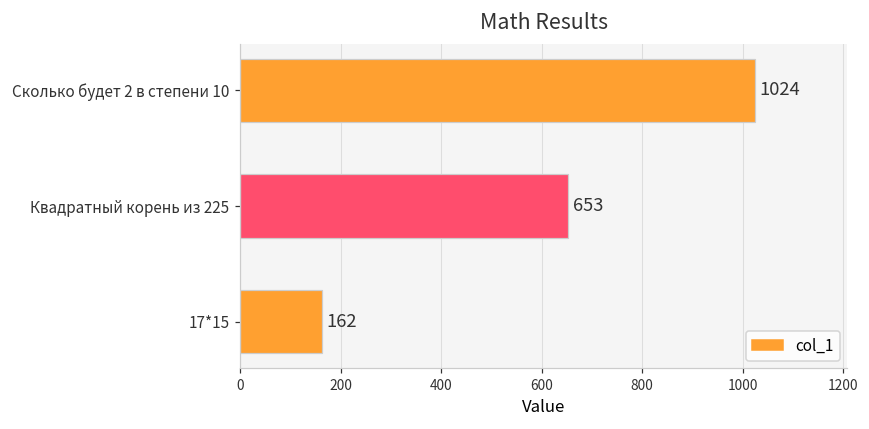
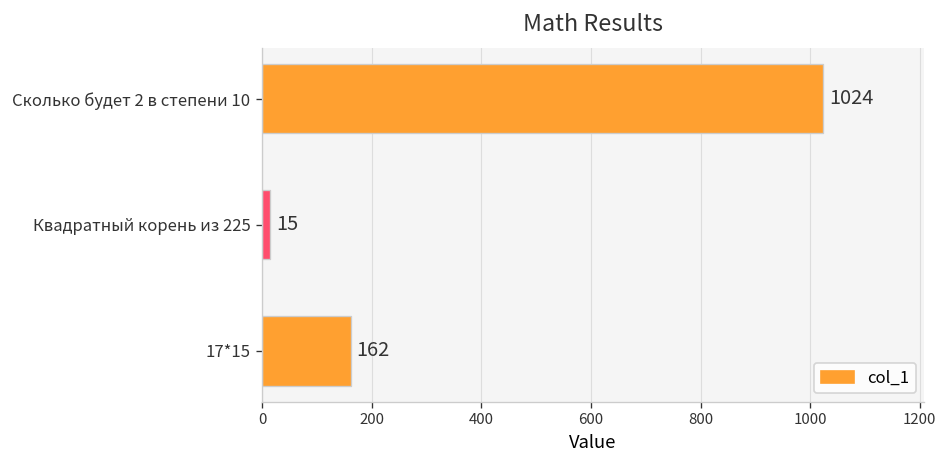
Квадратный корень из 225: 653 -> 15
